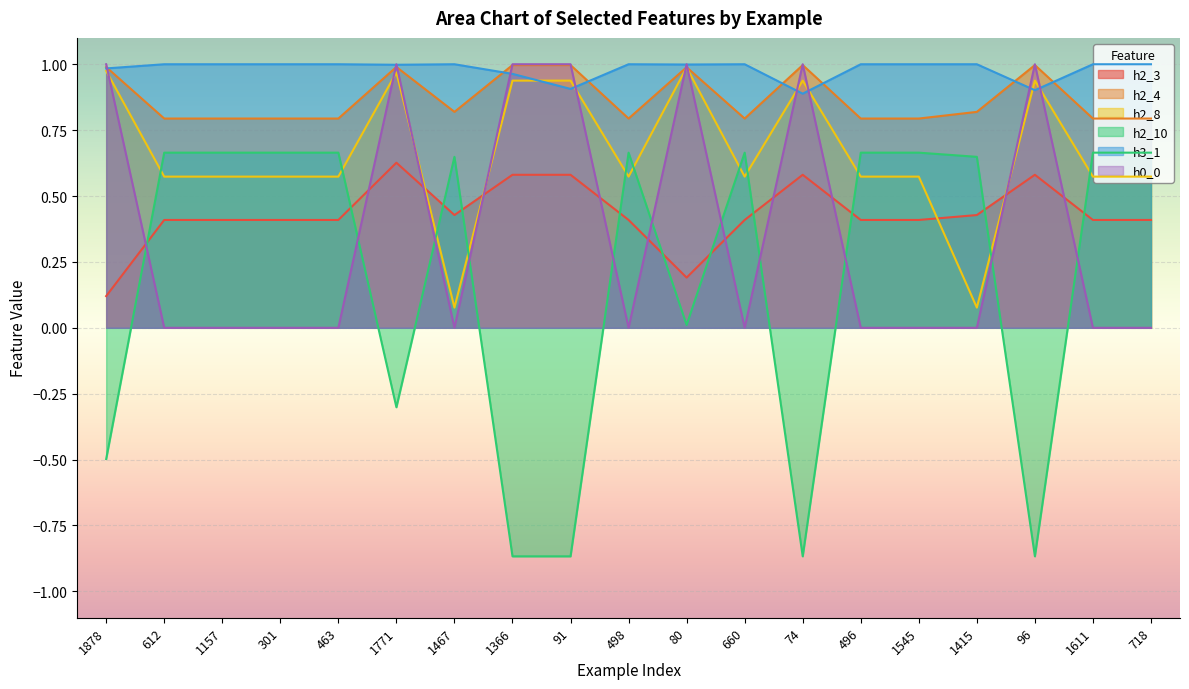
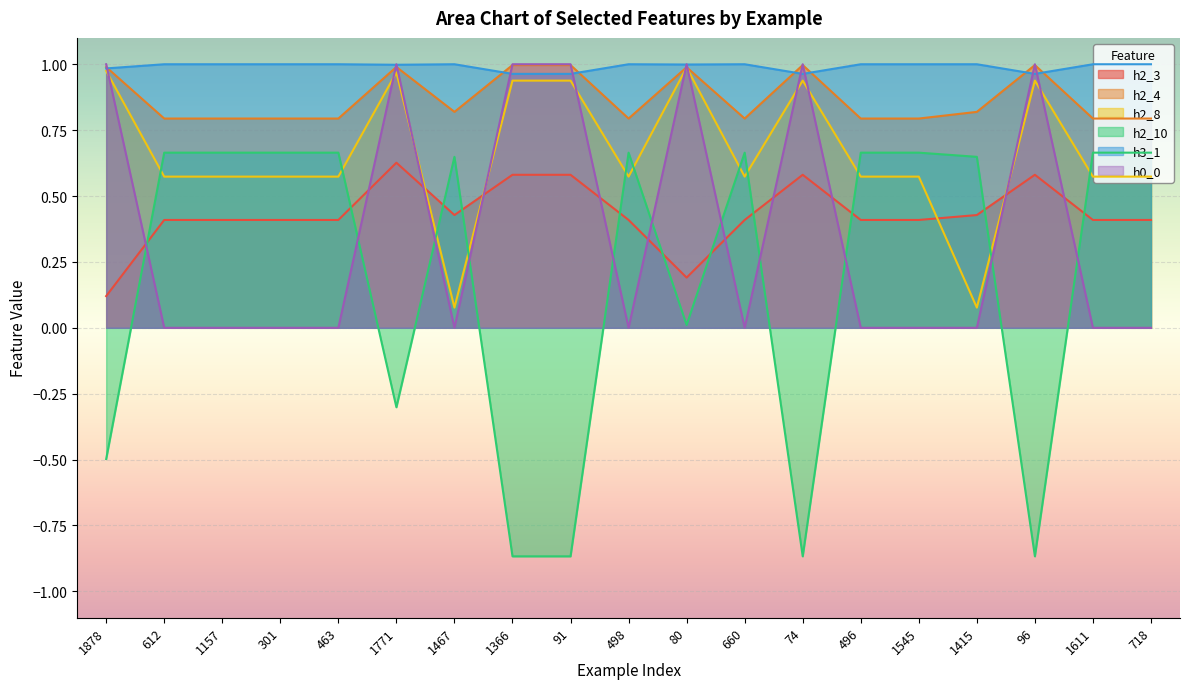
h3_1, 91: 0.91 -> 0.96
h3_1, 74: 0.89 -> 0.96
h3_1, 96: 0.90 -> 0.96
